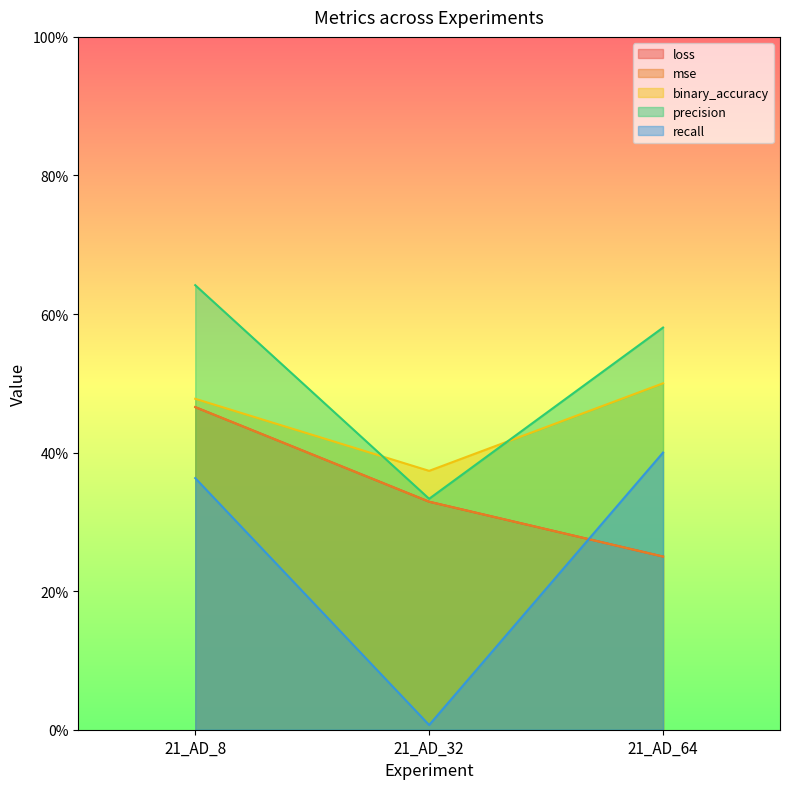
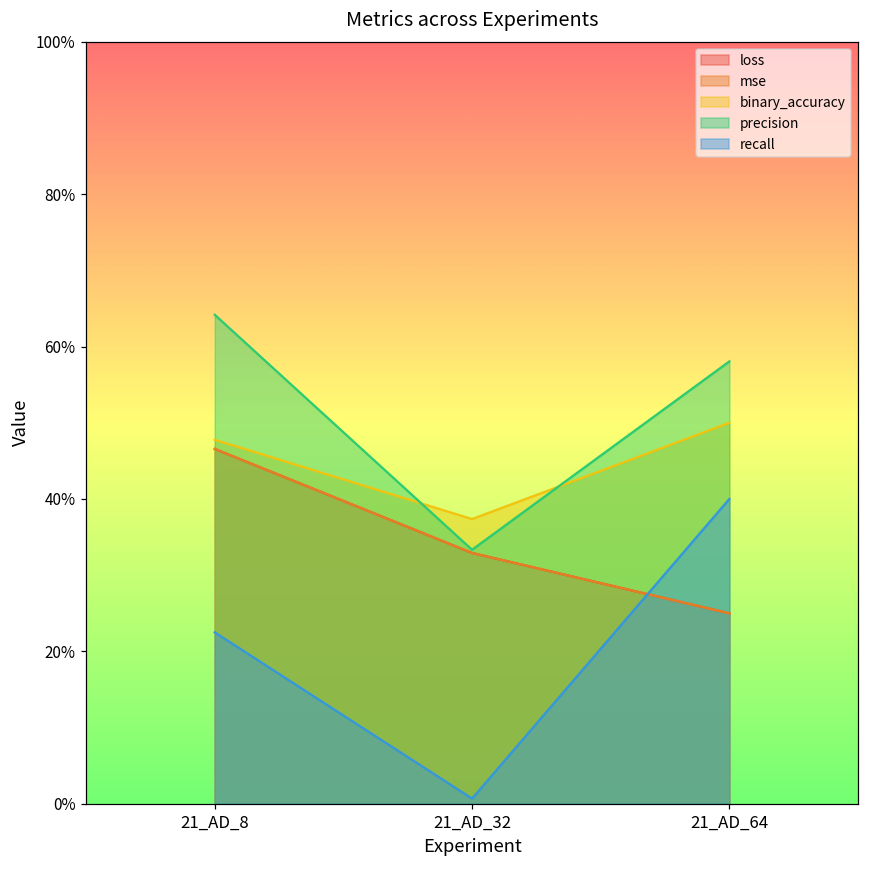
recall, 21_AD_8: 36% -> 22%
